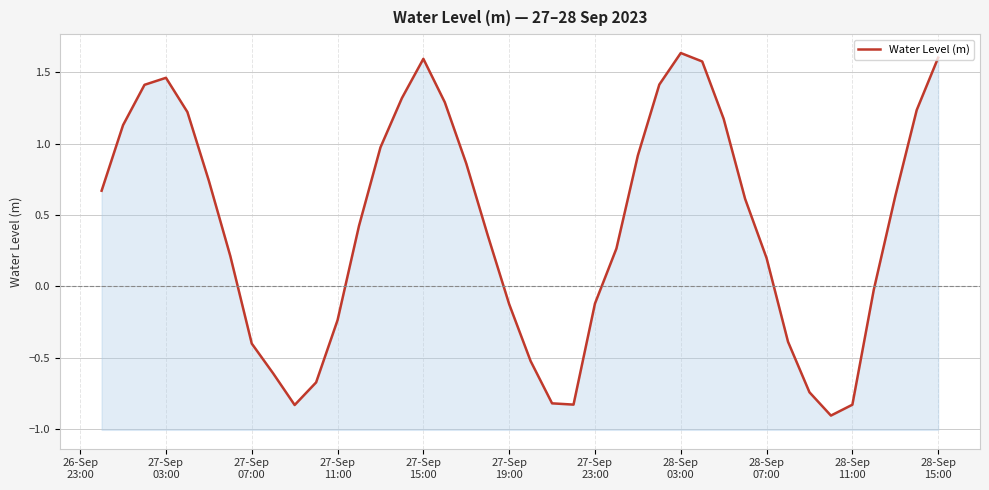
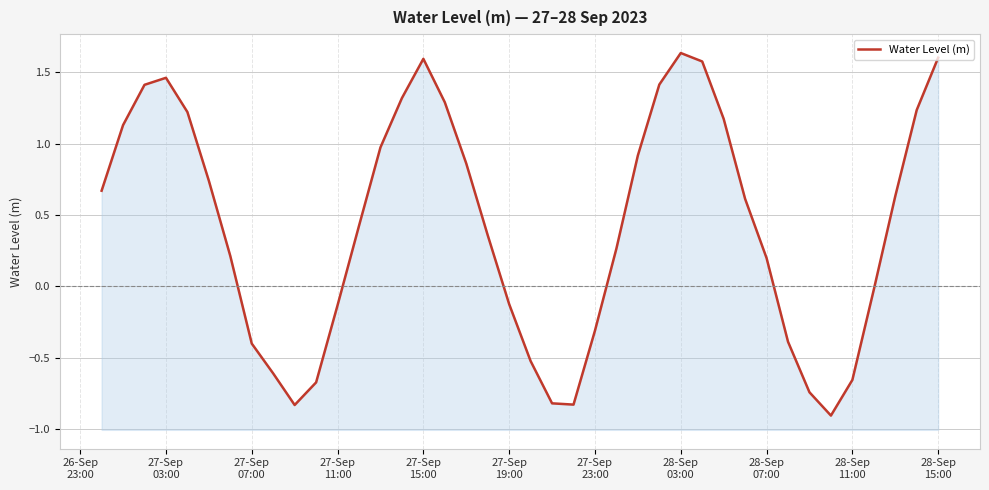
27-Sep 11:00: -0.24 -> -0.13
27-Sep 23:00: -0.12 -> -0.31
28-Sep 11:00: -0.83 -> -0.66
